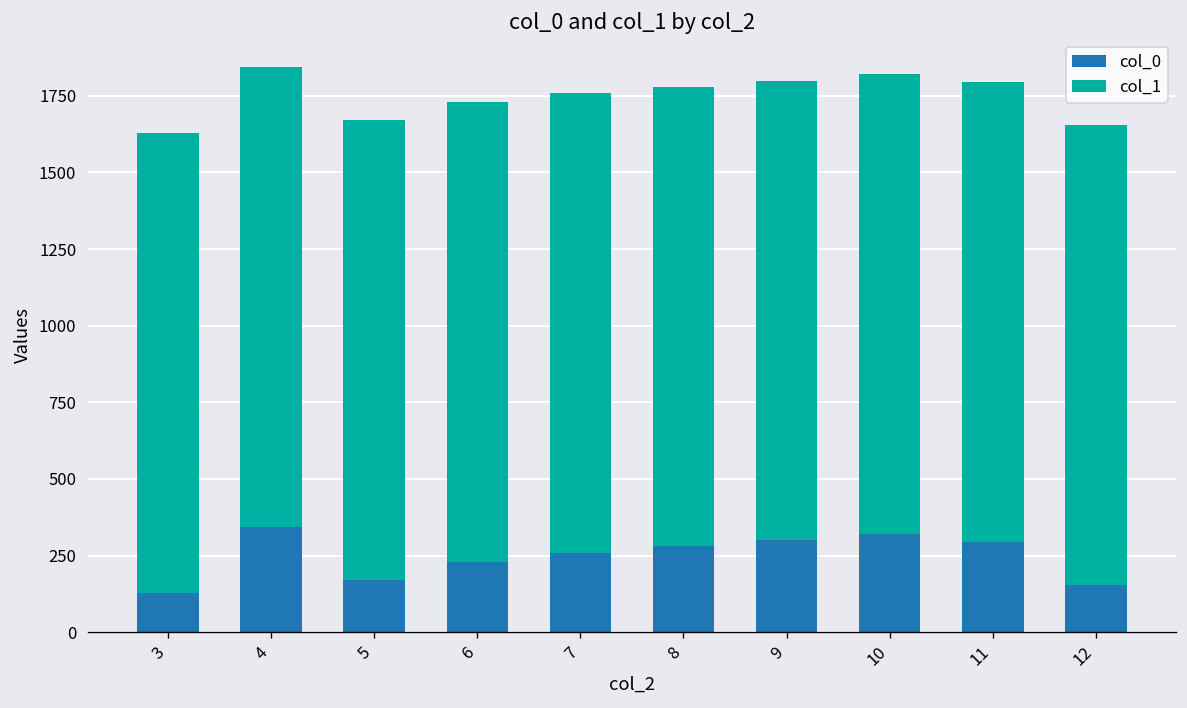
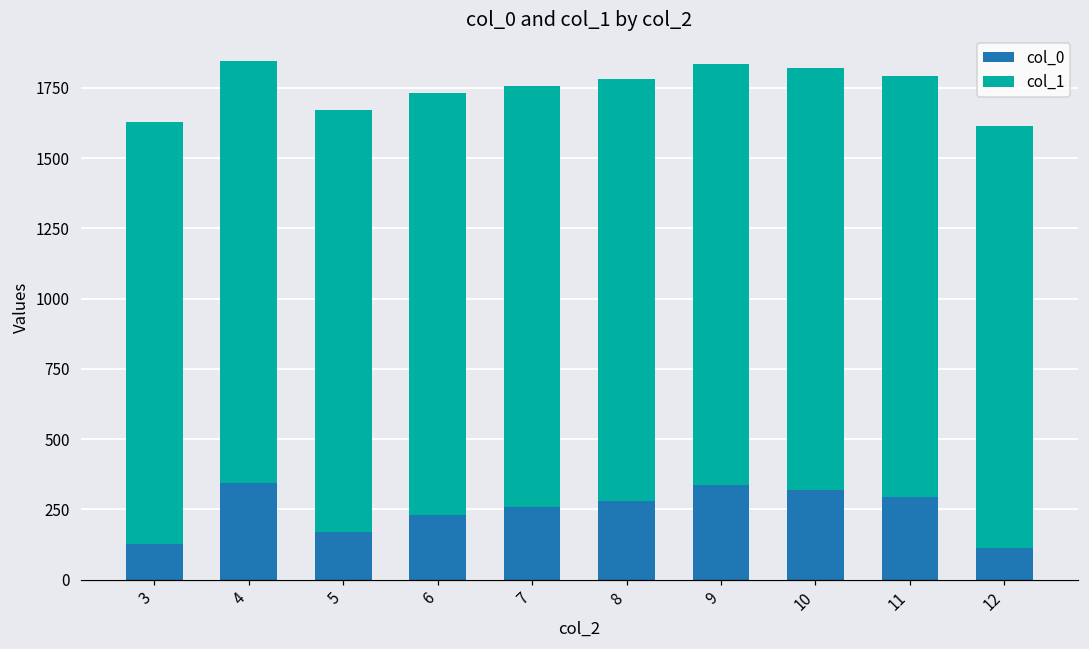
col_0, 9: 300 -> 340
col_0, 12: 160 -> 110
